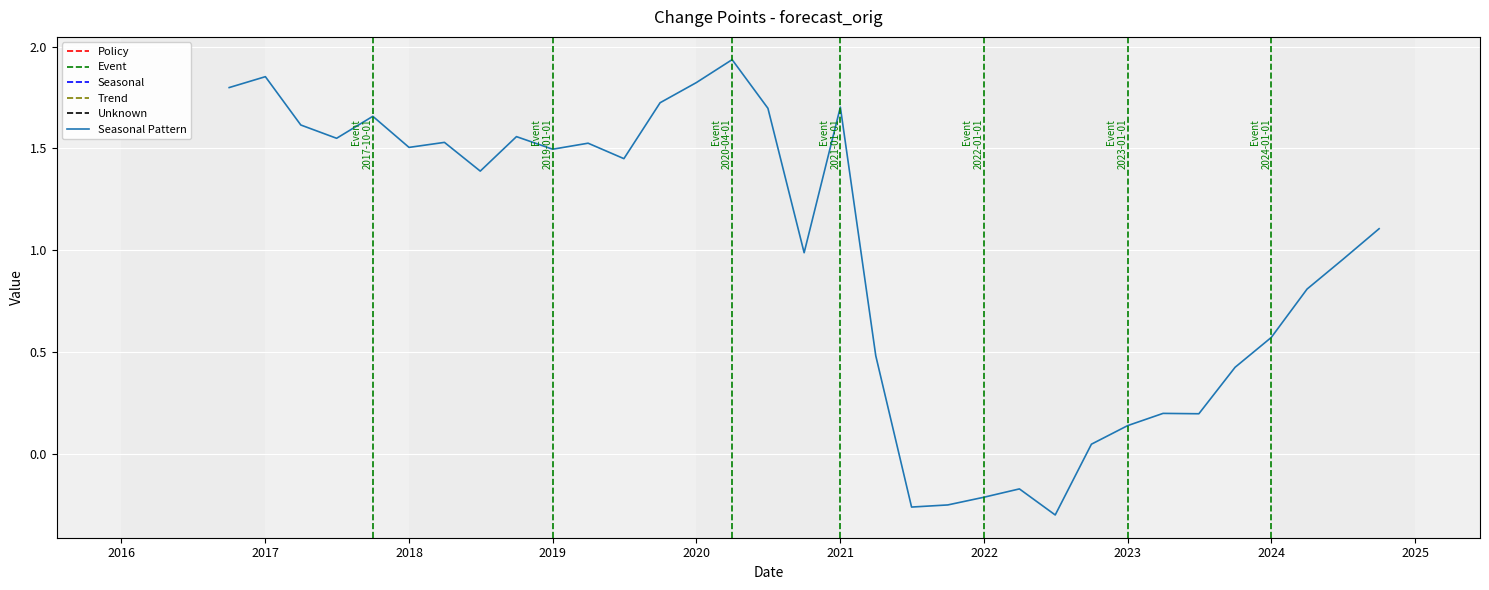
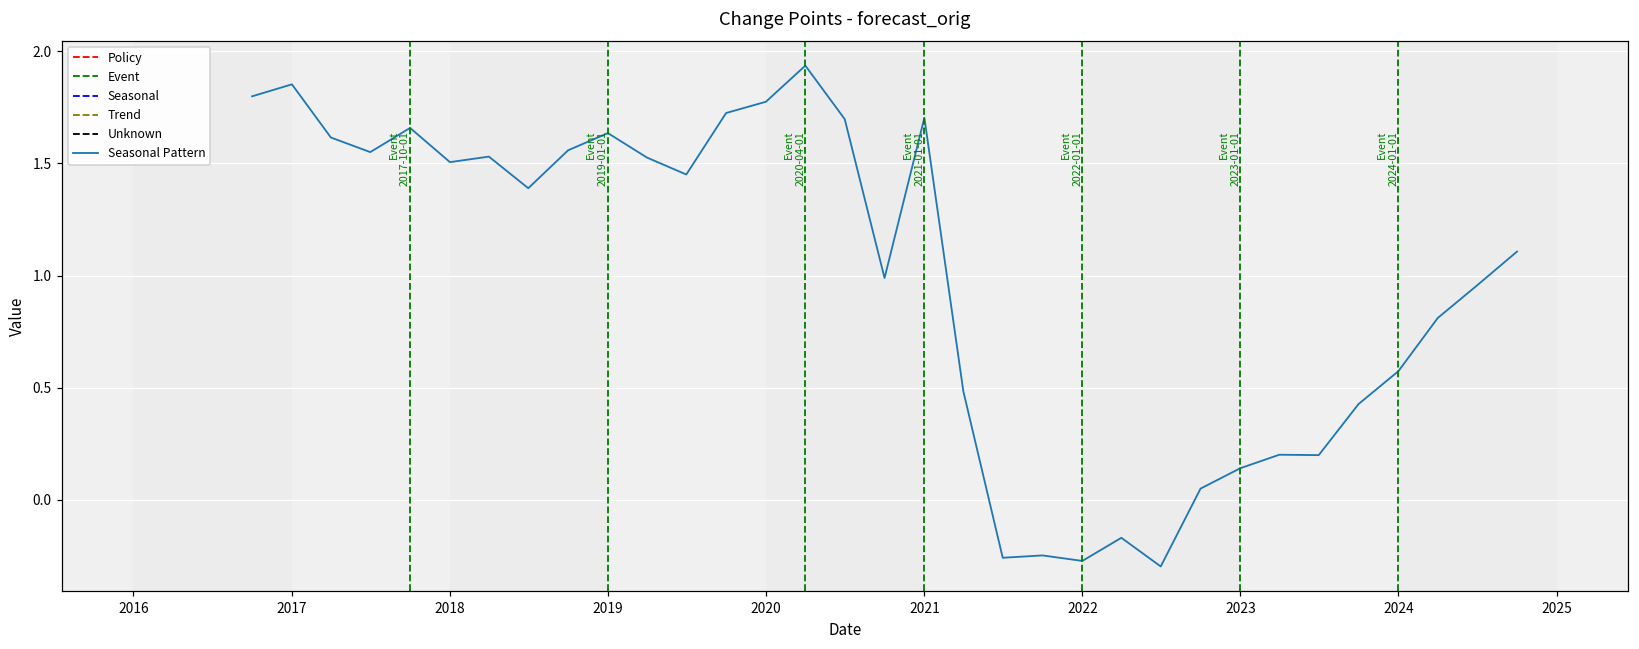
2019: 1.50 -> 1.63
2020: 1.82 -> 1.77
2022: -0.21 -> -0.27
